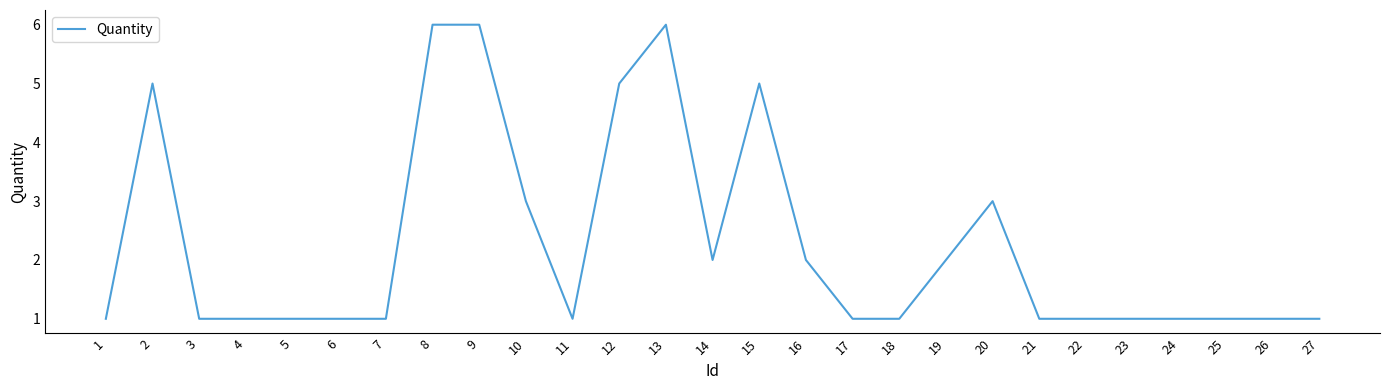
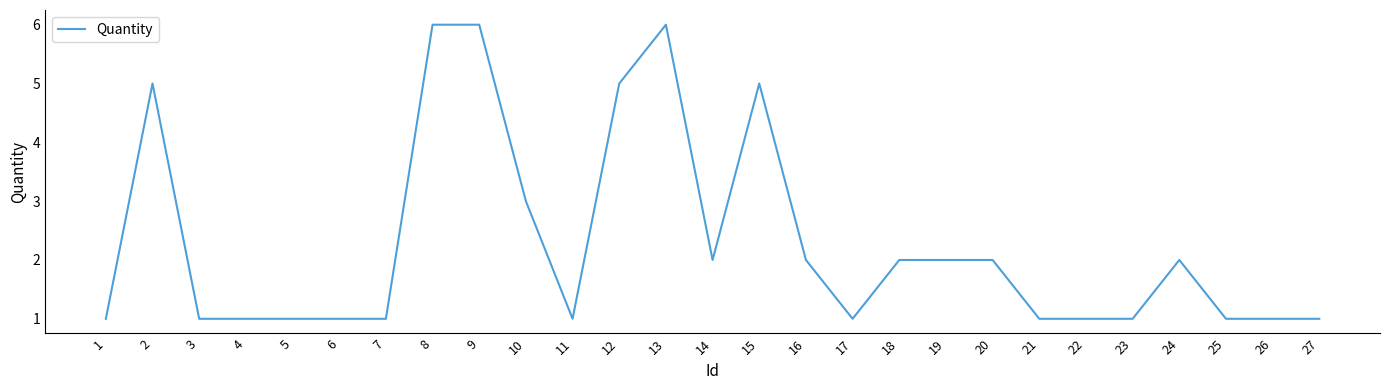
18: 1 -> 2
20: 3 -> 2
24: 1 -> 2
